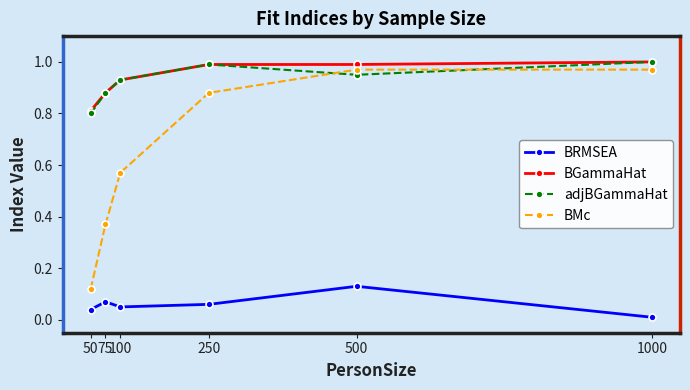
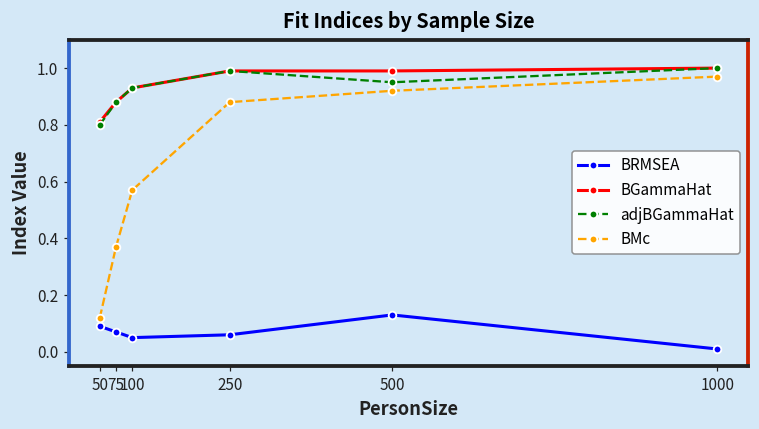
BRMSEA, 50: 0.04 -> 0.09
BMc, 500: 0.97 -> 0.92
